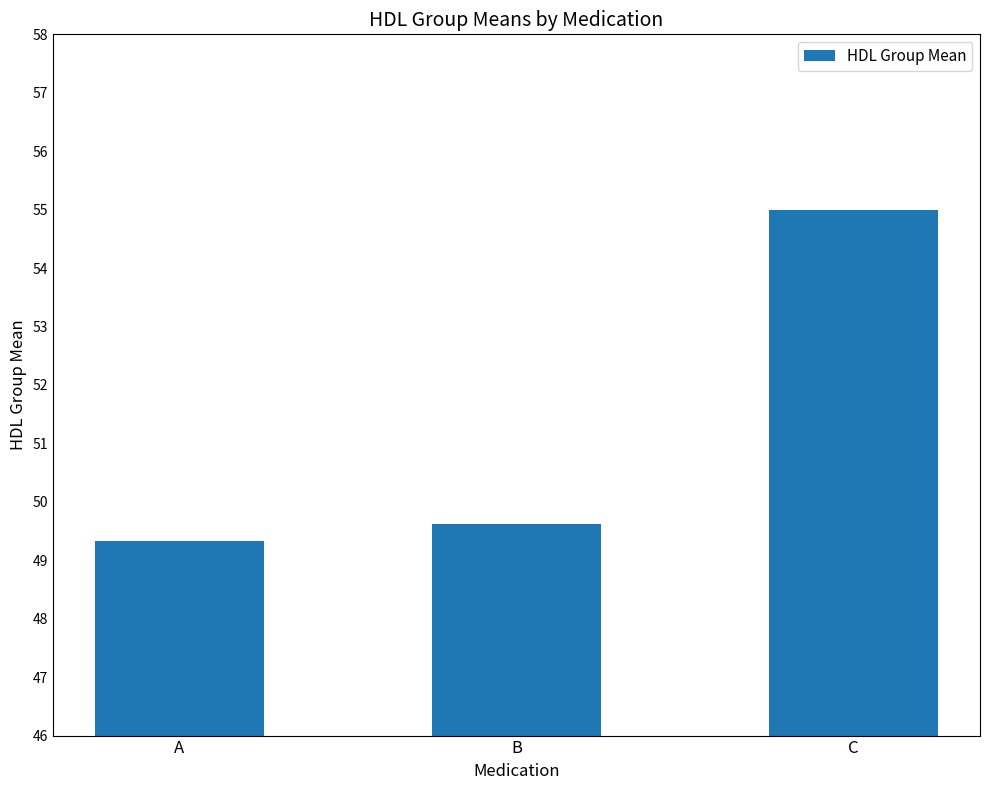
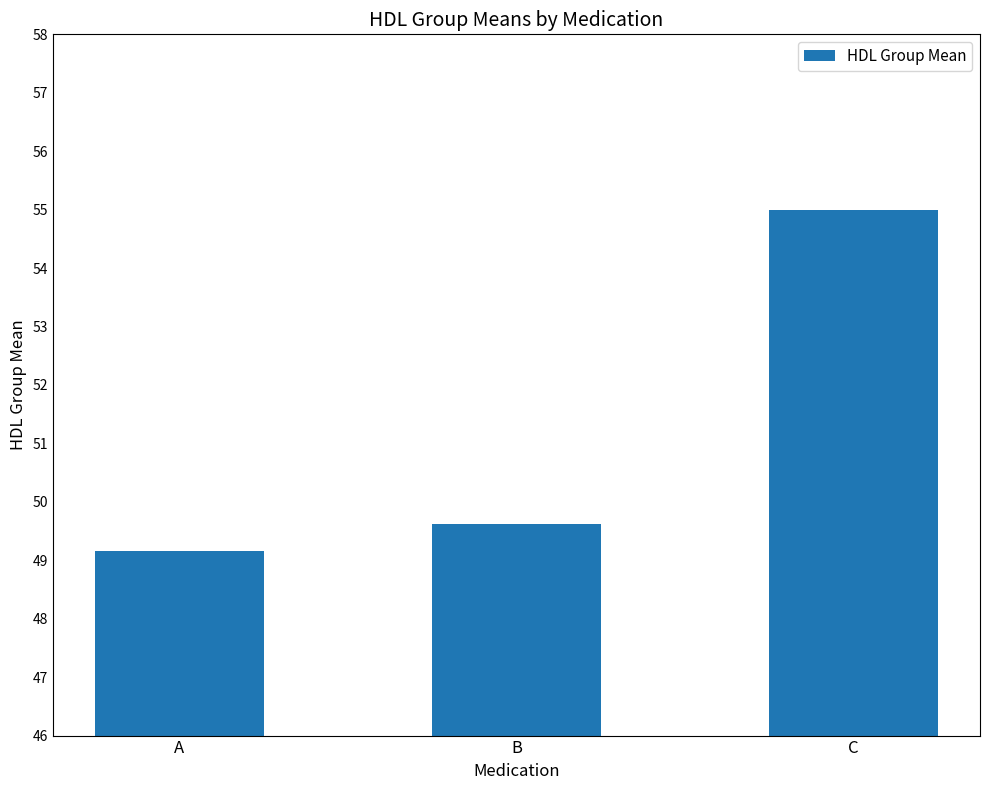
A: 49.3 -> 49.2
